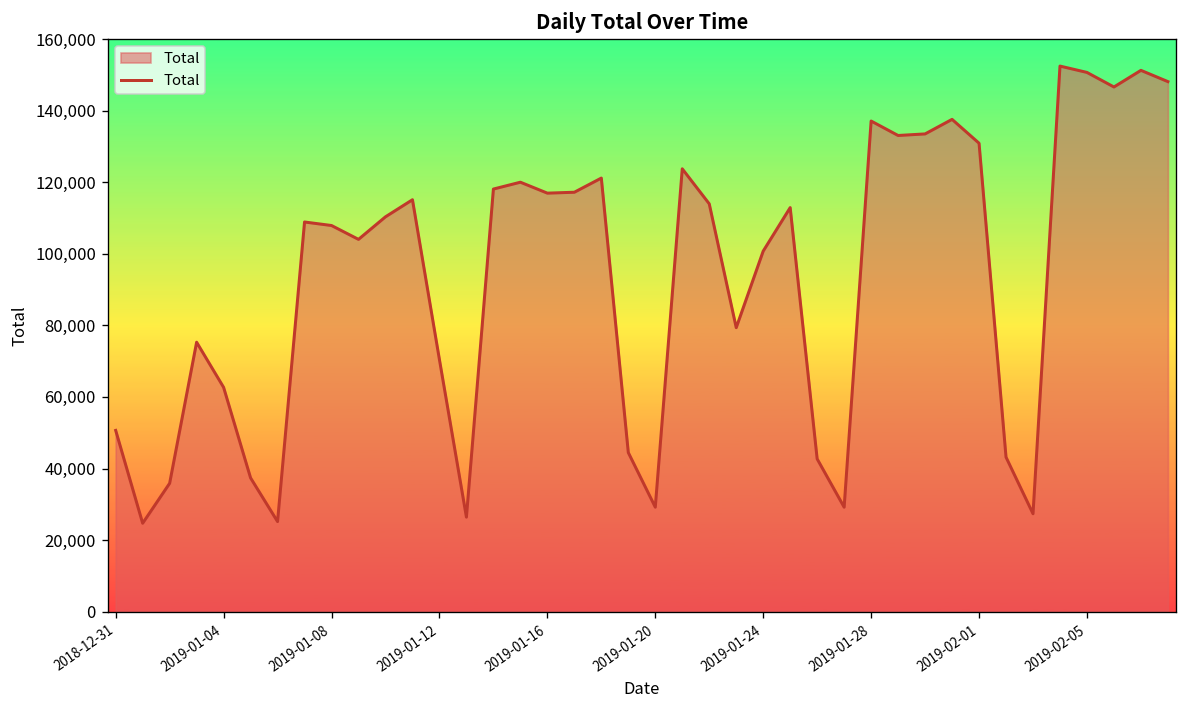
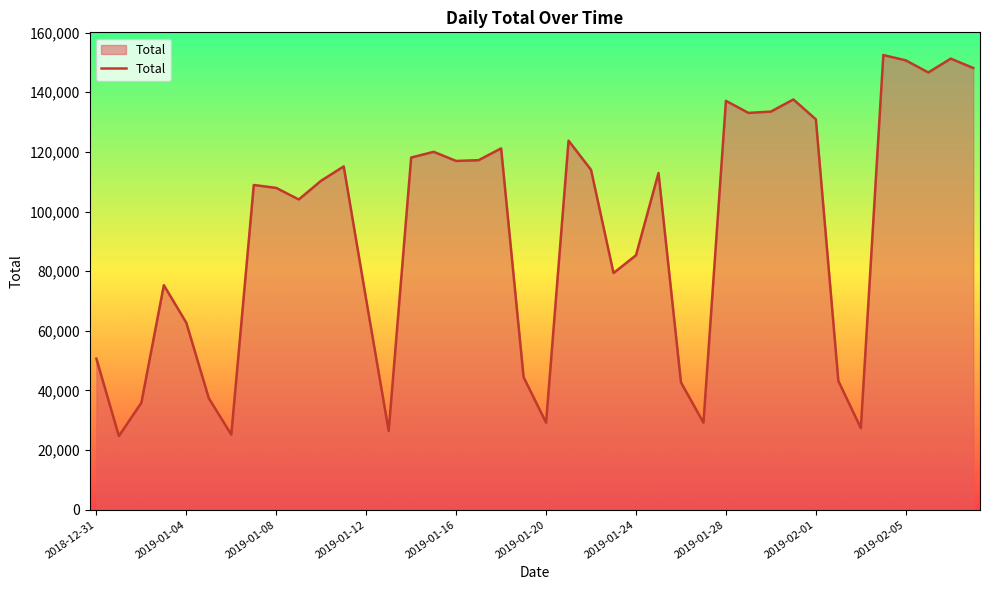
2019-01-24: 101,000 -> 85,000
